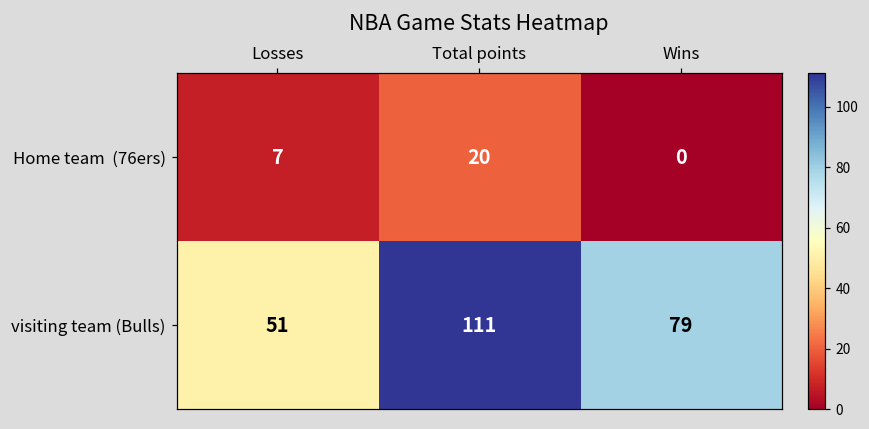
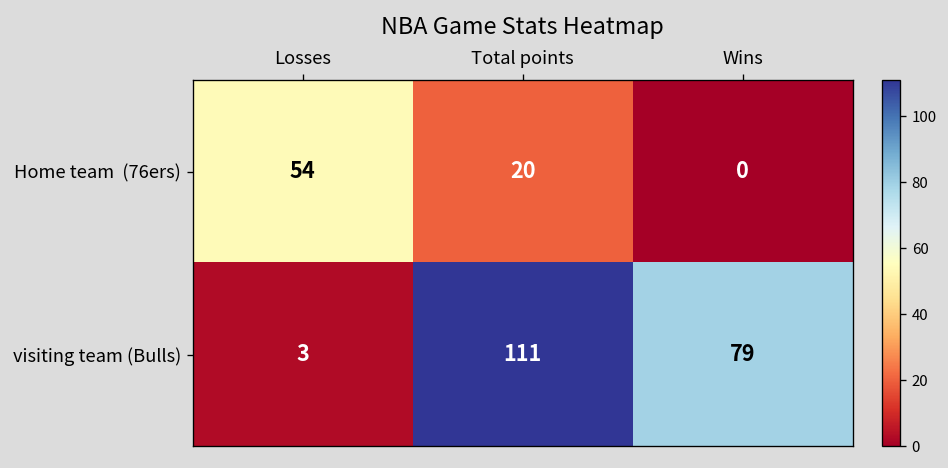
Home team (76ers), Losses: 7 -> 54
visiting team (Bulls), Losses: 51 -> 3
